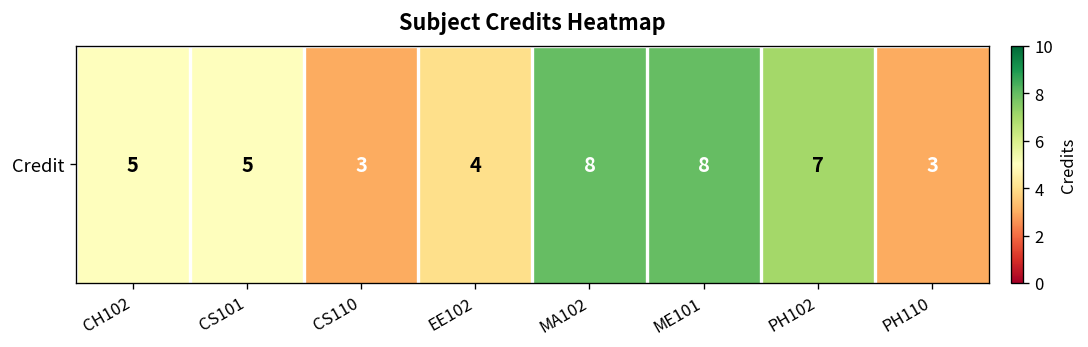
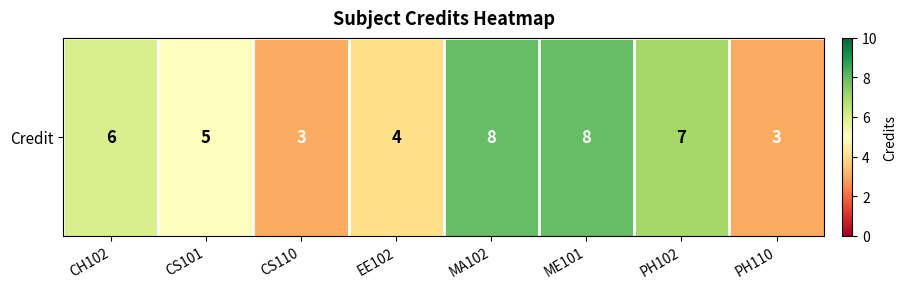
Credit, CH102: 5 -> 6
